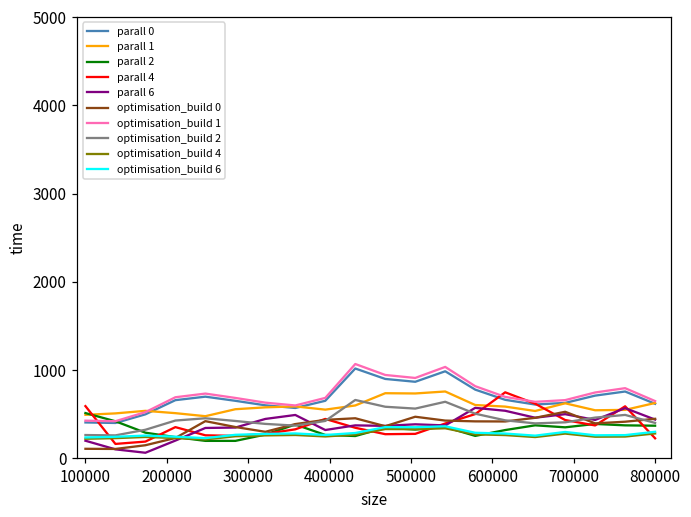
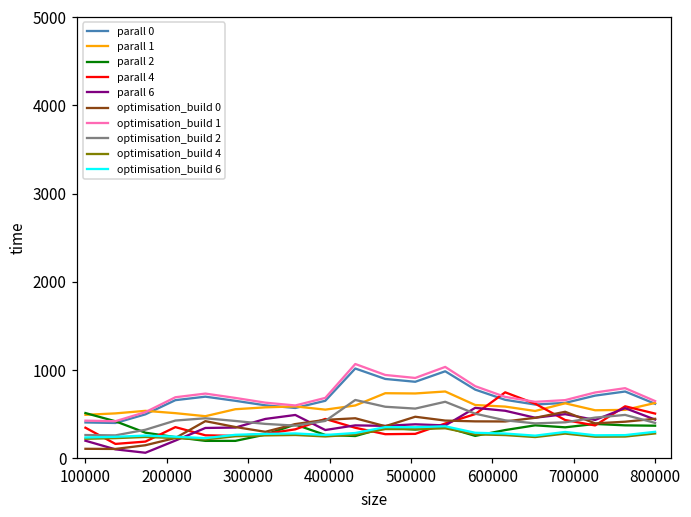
parall 4, 100000: 600 -> 300
parall 4, 800000: 200 -> 500
